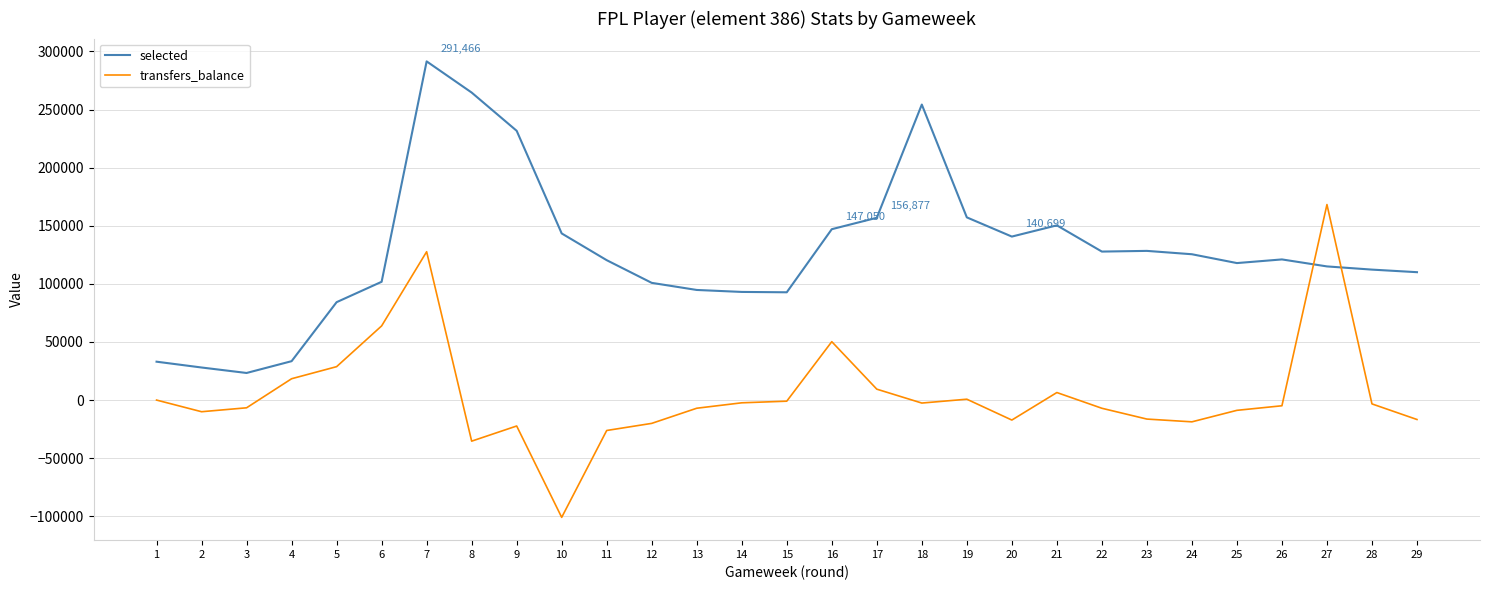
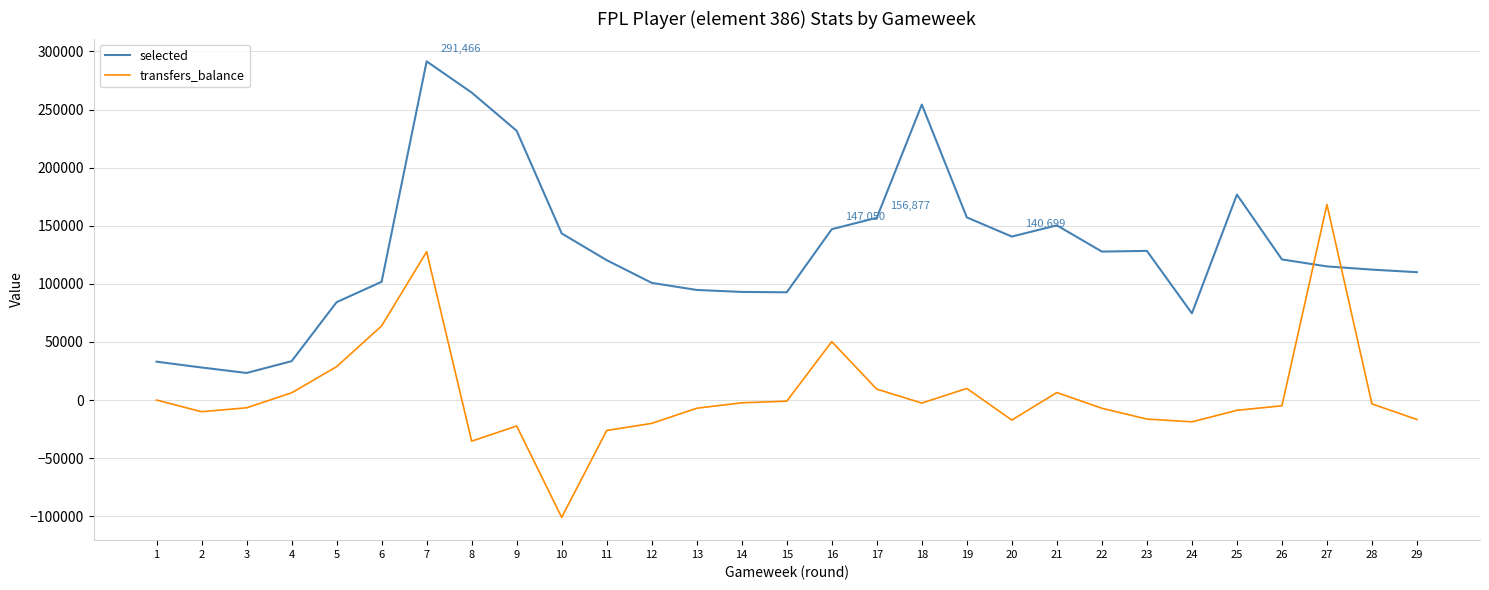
transfers_balance, 4: 18000 -> 6000
transfers_balance, 19: 1000 -> 10000
selected, 24: 125000 -> 75000
selected, 25: 118000 -> 177000
